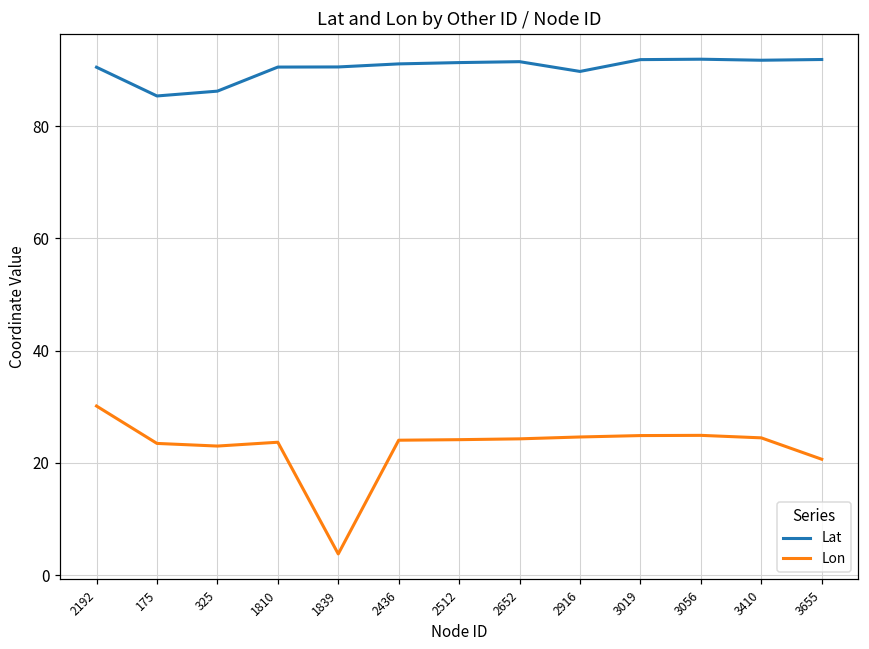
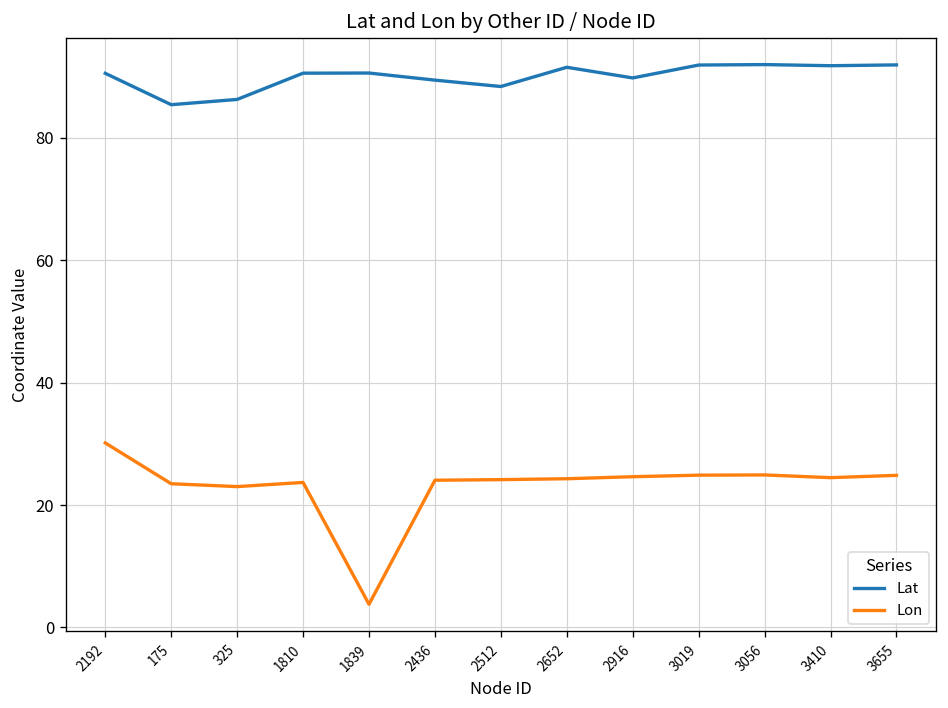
Lat, 2436: 91 -> 89
Lat, 2512: 91 -> 88
Lon, 3655: 21 -> 25
